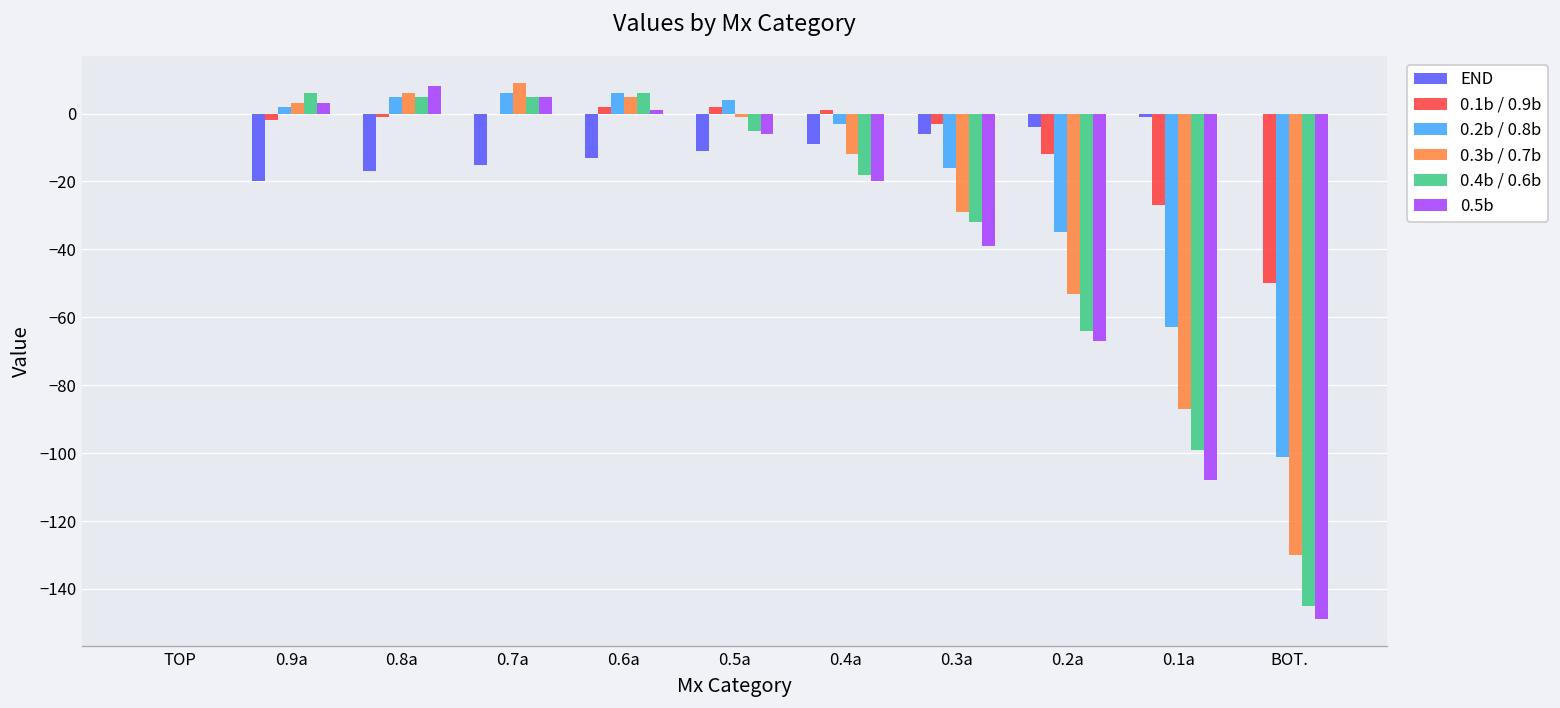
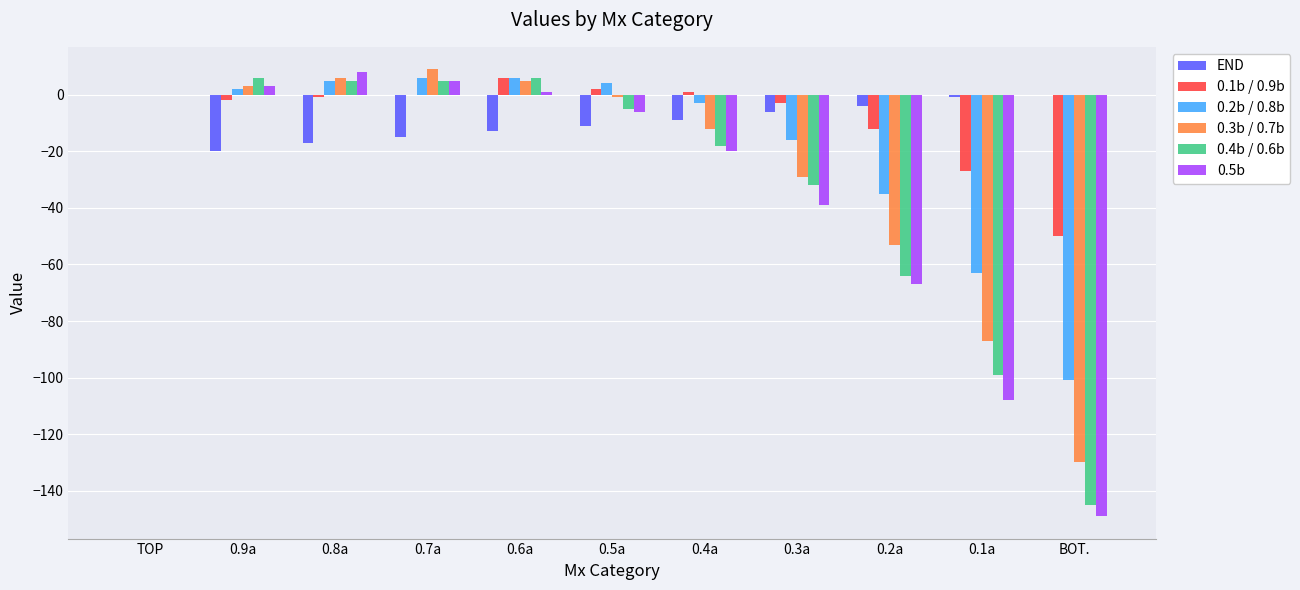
0.1b / 0.9b, 0.6a: 2 -> 6
